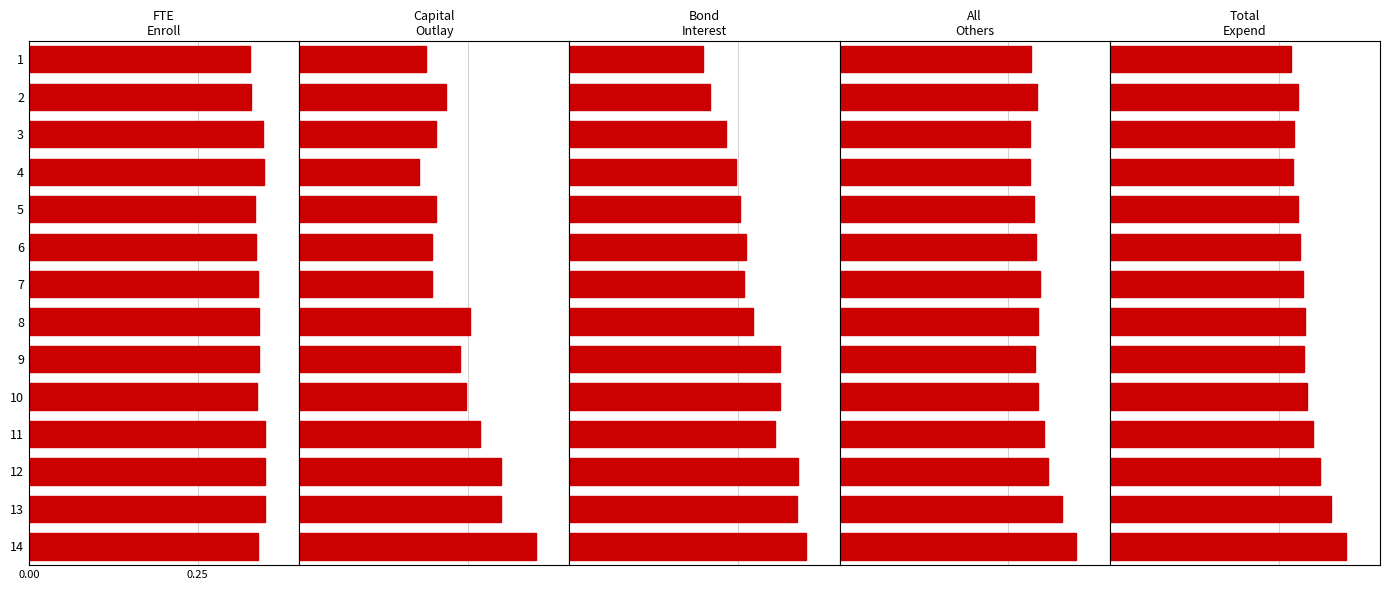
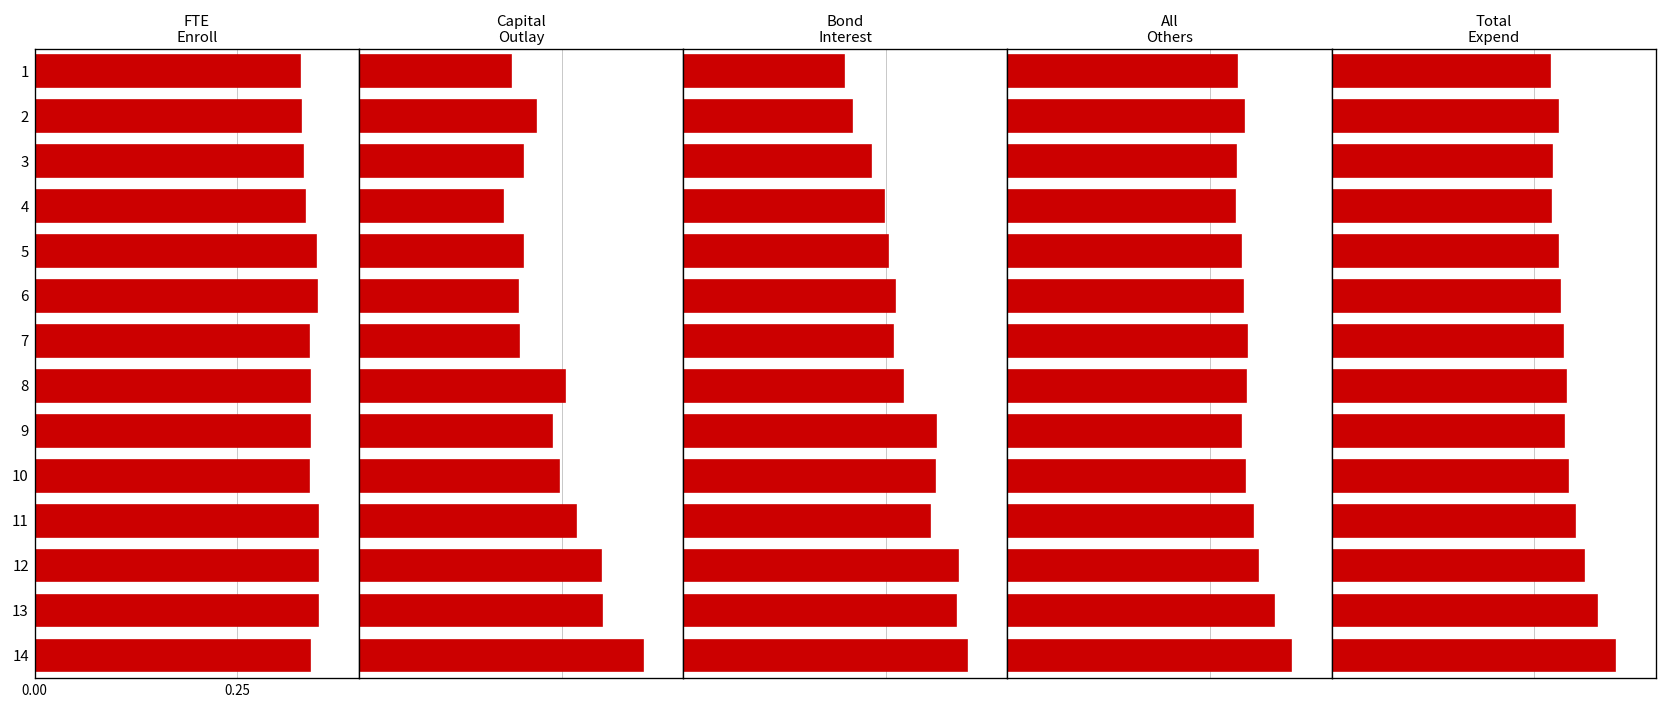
FTE Enroll, 3: 0.35 -> 0.33
FTE Enroll, 4: 0.35 -> 0.33
FTE Enroll, 5: 0.33 -> 0.35
FTE Enroll, 6: 0.34 -> 0.35
